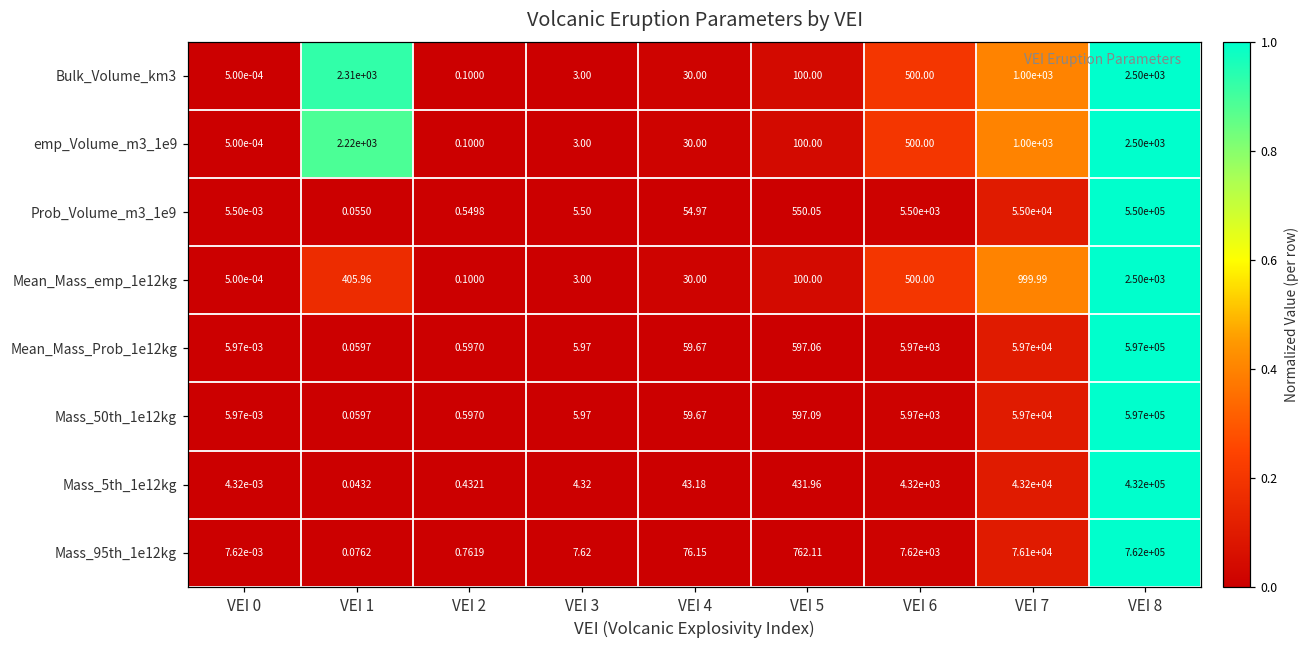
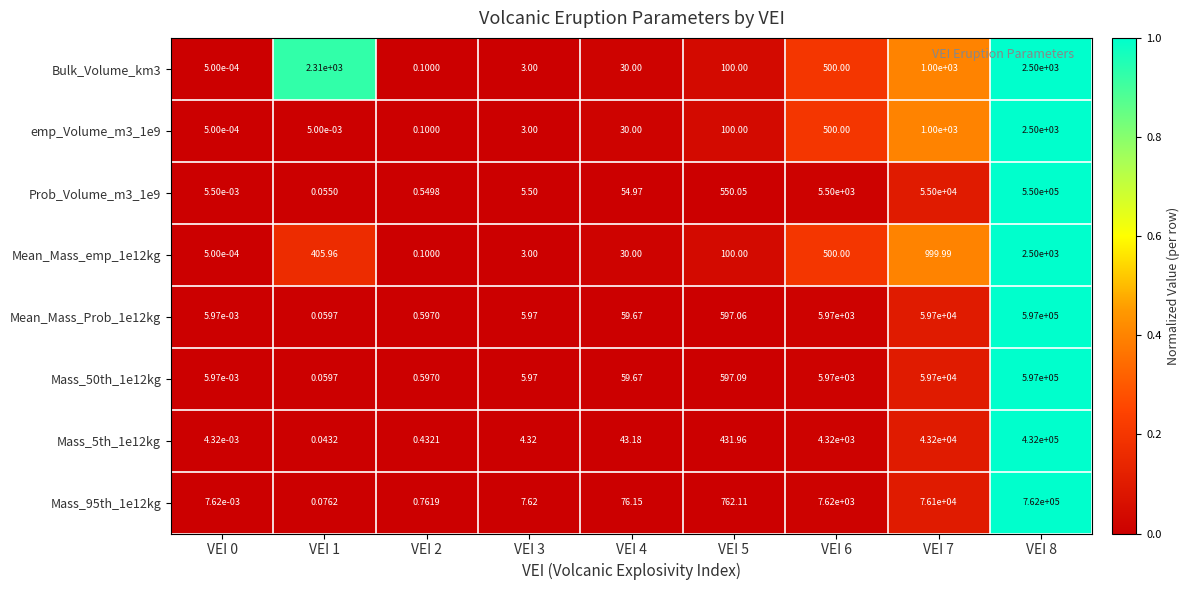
emp_Volume_m3_1e9, VEI 1: 2.22e+03 -> 5.00e-03
